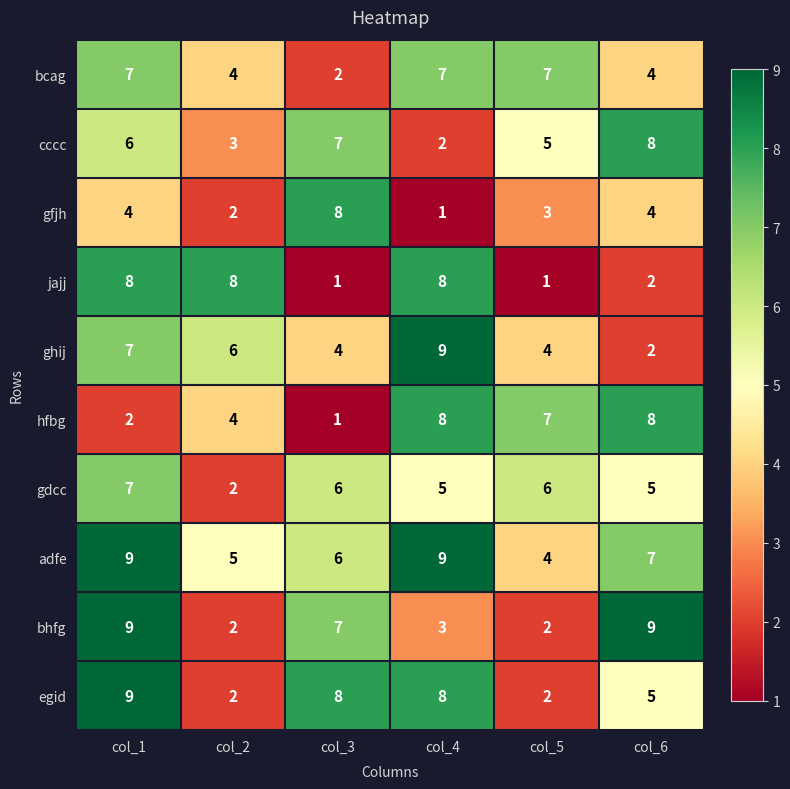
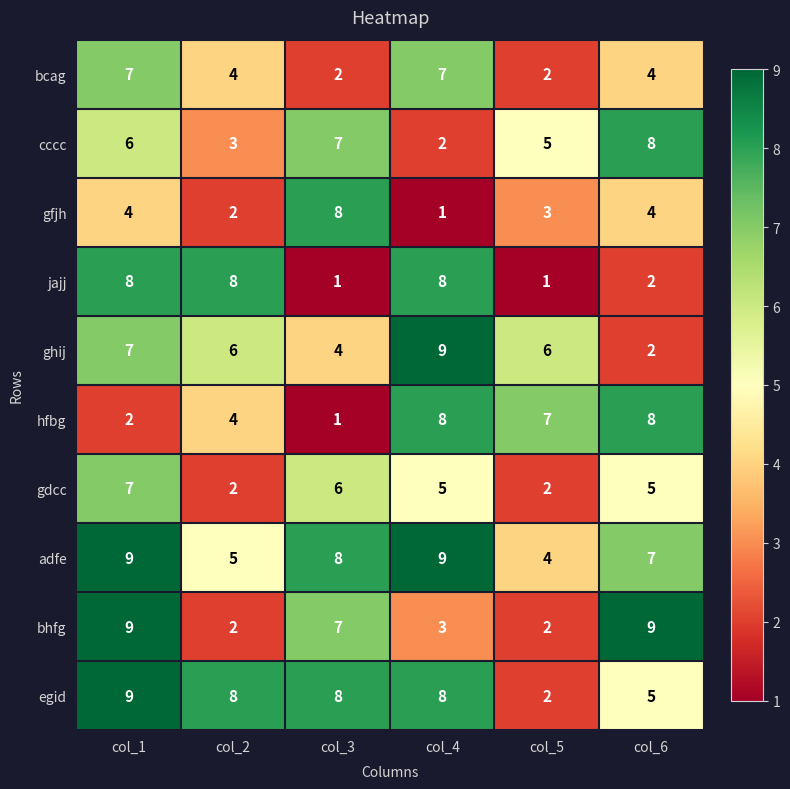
bcag, col_5: 7 -> 2
ghij, col_5: 4 -> 6
gdcc, col_5: 6 -> 2
adfe, col_3: 6 -> 8
egid, col_2: 2 -> 8
